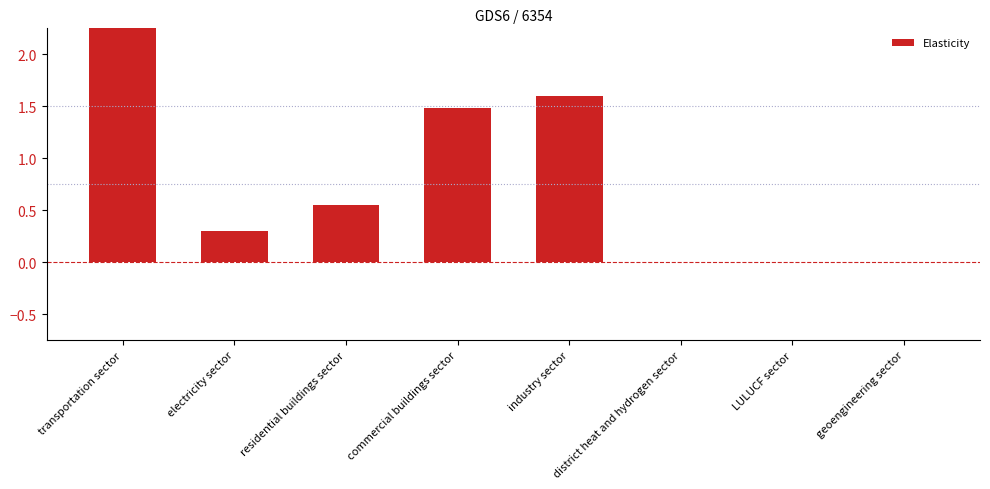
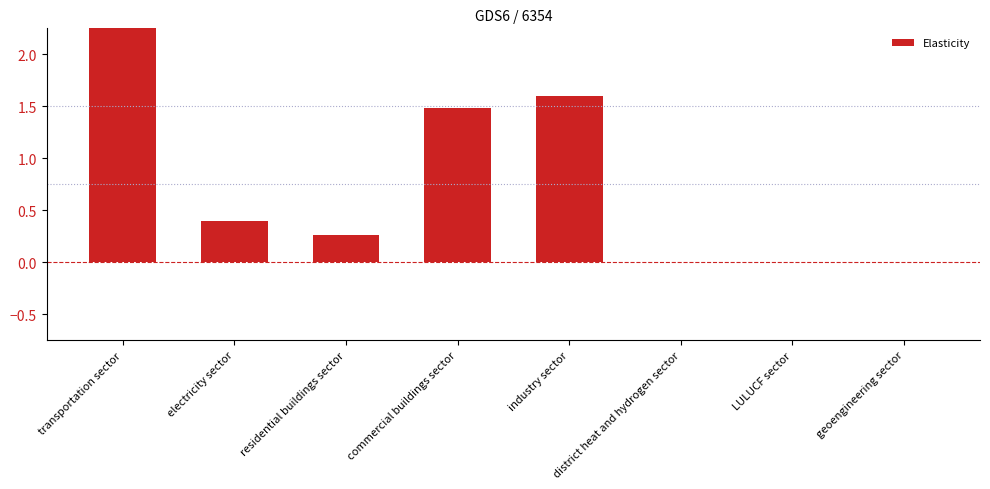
electricity sector: 0.30 -> 0.40
residential buildings sector: 0.55 -> 0.27
